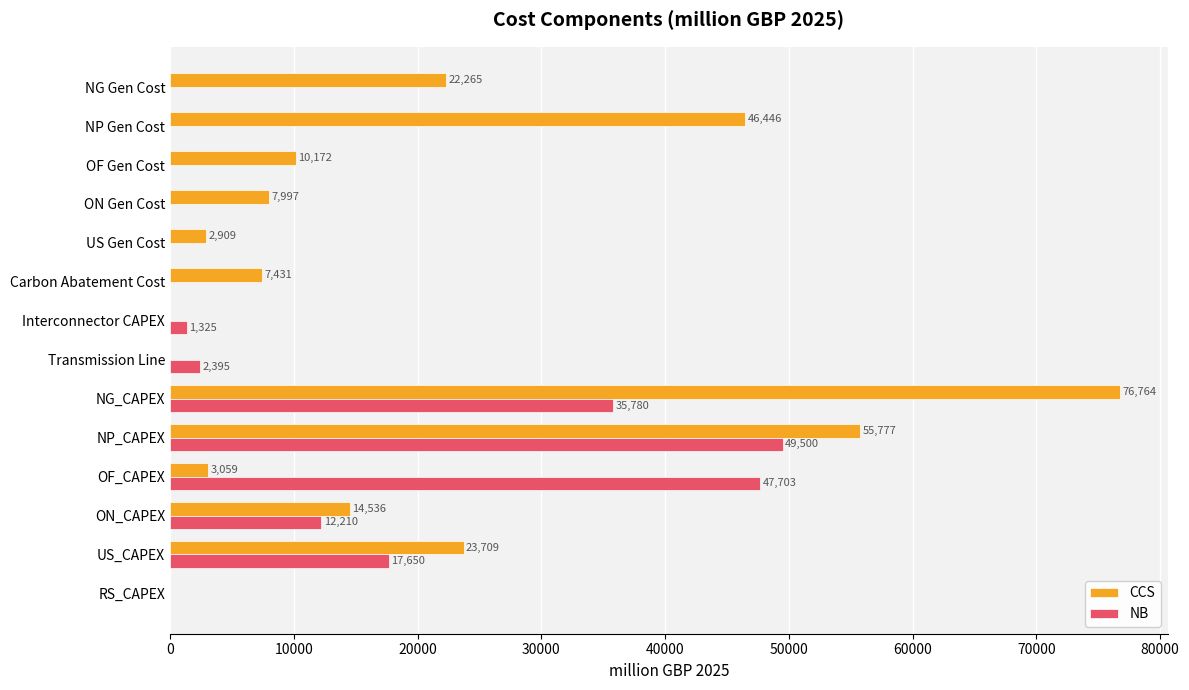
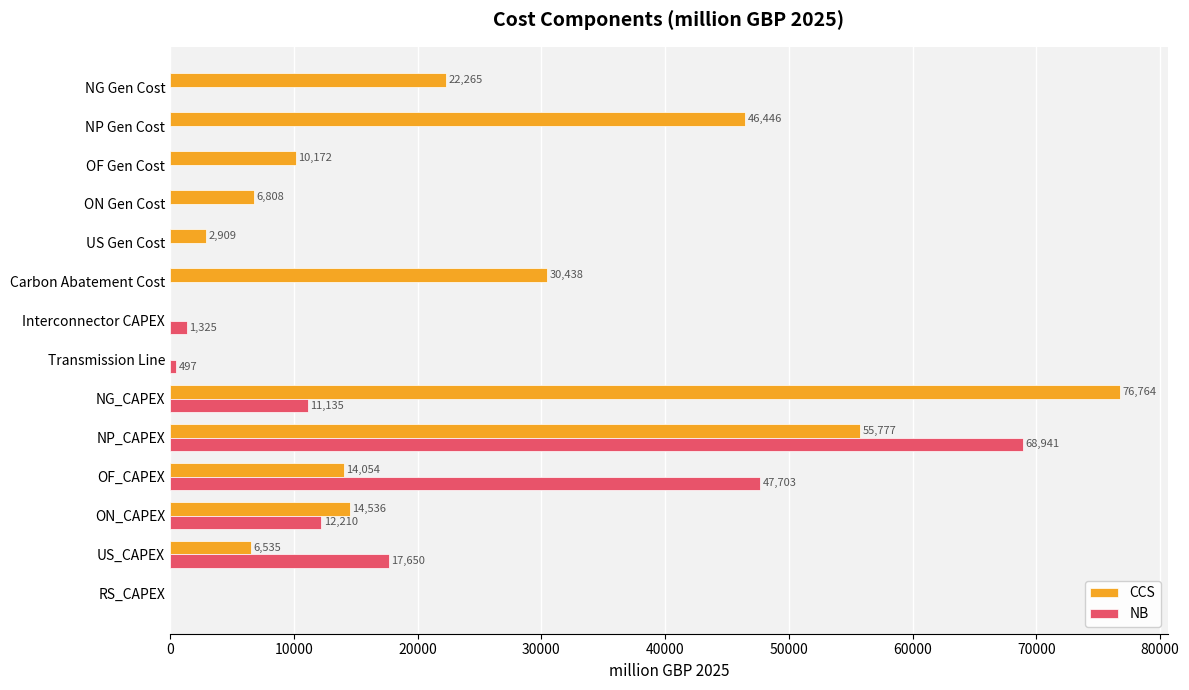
CCS, ON Gen Cost: 7,997 -> 6,808
CCS, Carbon Abatement Cost: 7,431 -> 30,438
NB, Transmission Line: 2,395 -> 497
NB, NG_CAPEX: 35,780 -> 11,135
NB, NP_CAPEX: 49,500 -> 68,941
CCS, OF_CAPEX: 3,059 -> 14,054
CCS, US_CAPEX: 23,709 -> 6,535
